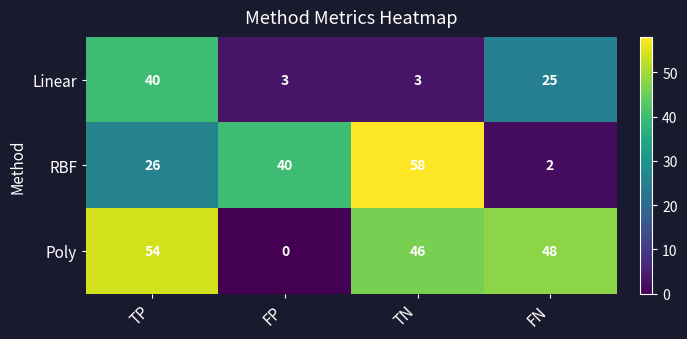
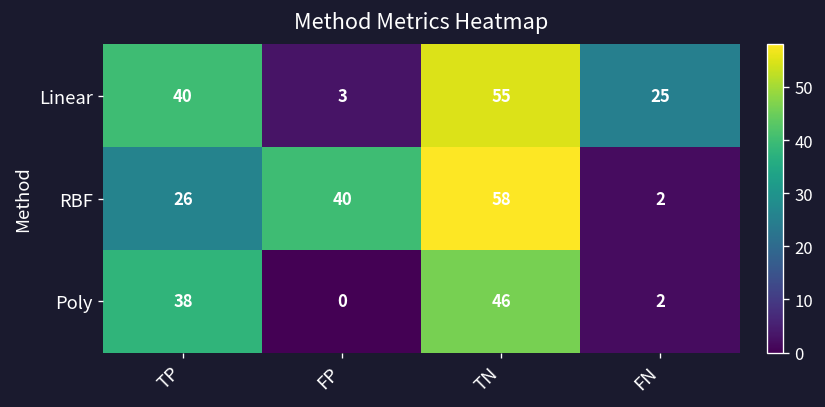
Linear, TN: 3 -> 55
Poly, TP: 54 -> 38
Poly, FN: 48 -> 2
